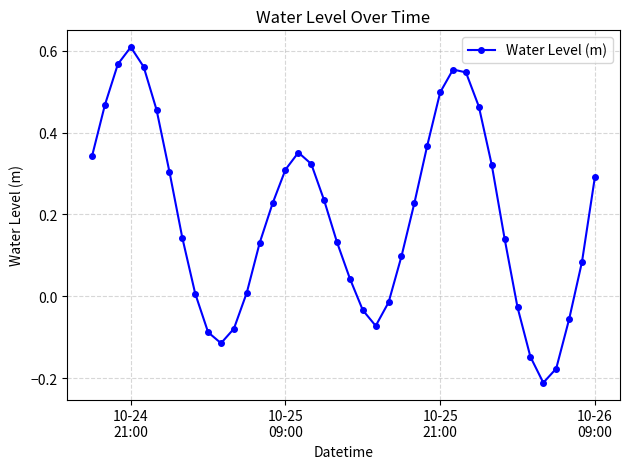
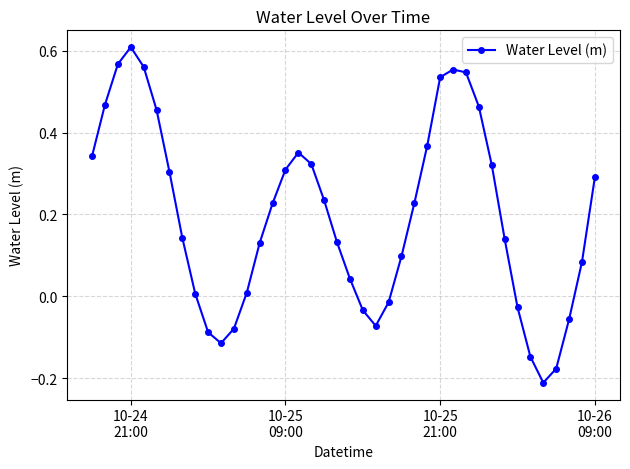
10-25 21:00: 0.50 -> 0.54
